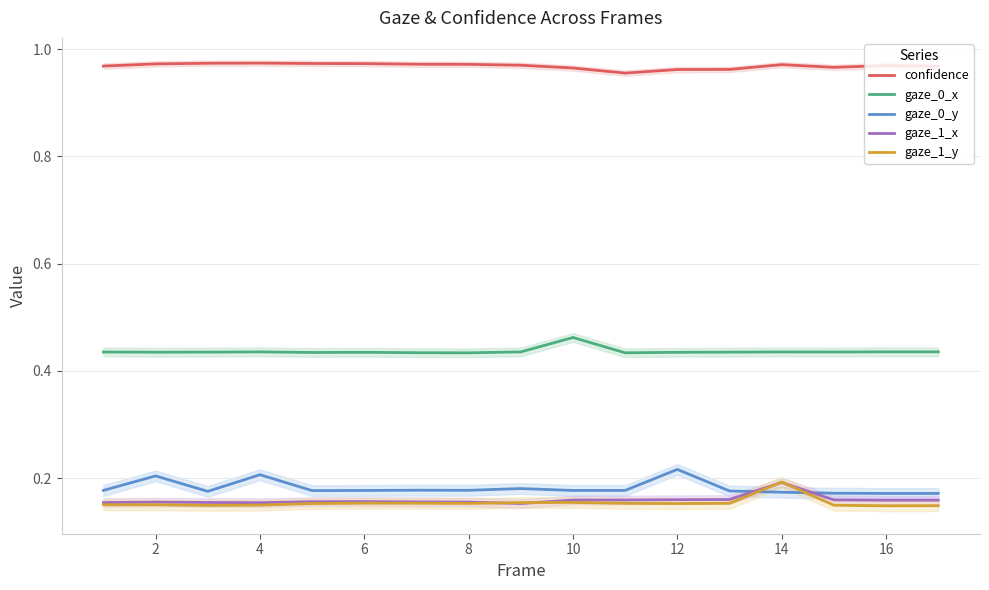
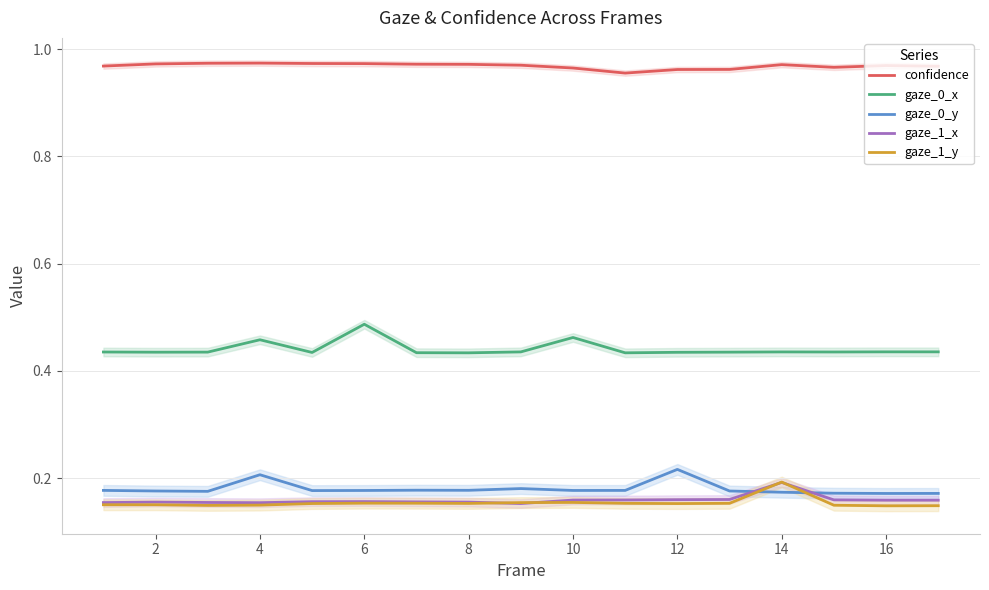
gaze_0_y, 2: 0.20 -> 0.18
gaze_0_x, 4: 0.44 -> 0.46
gaze_0_x, 6: 0.43 -> 0.49
